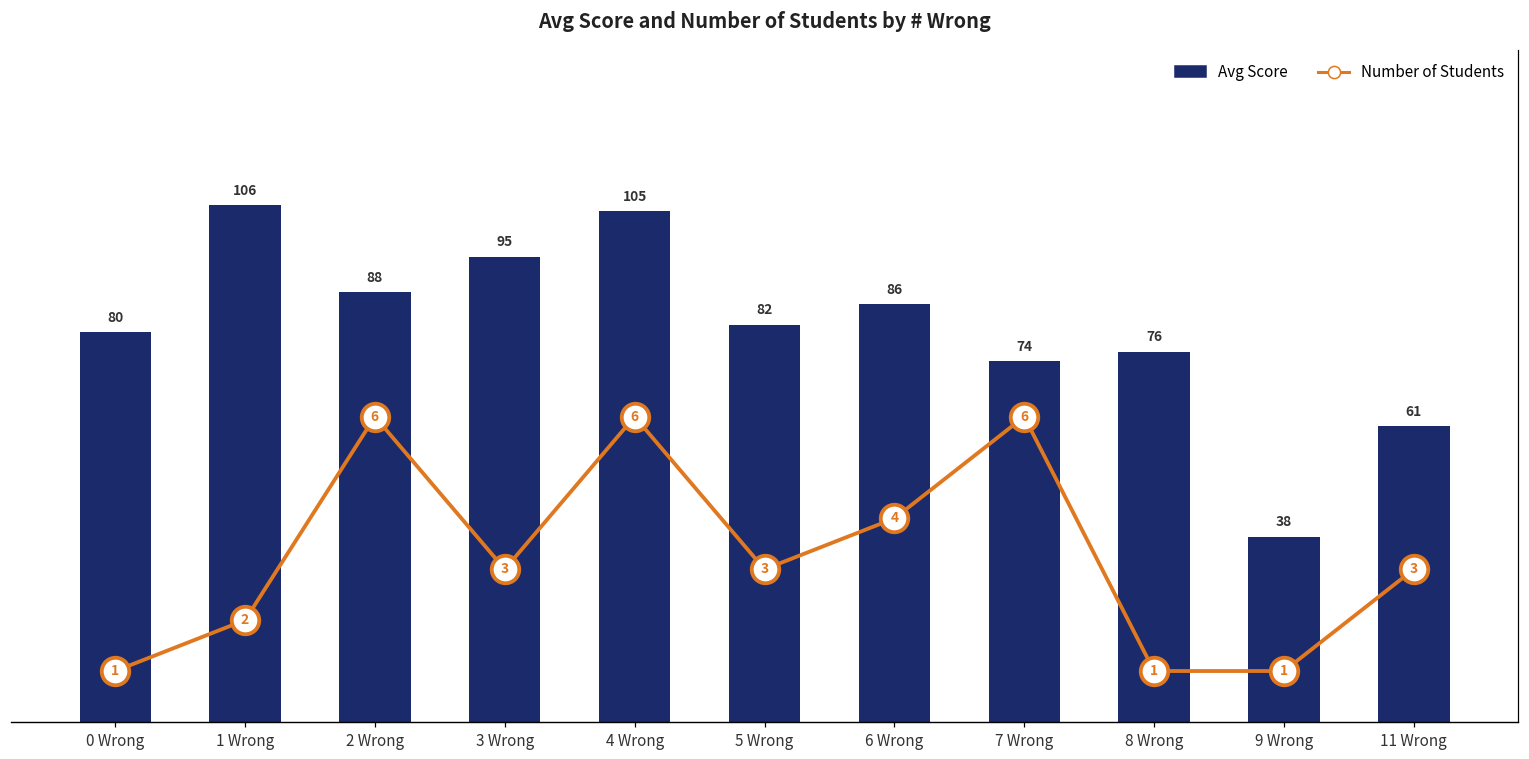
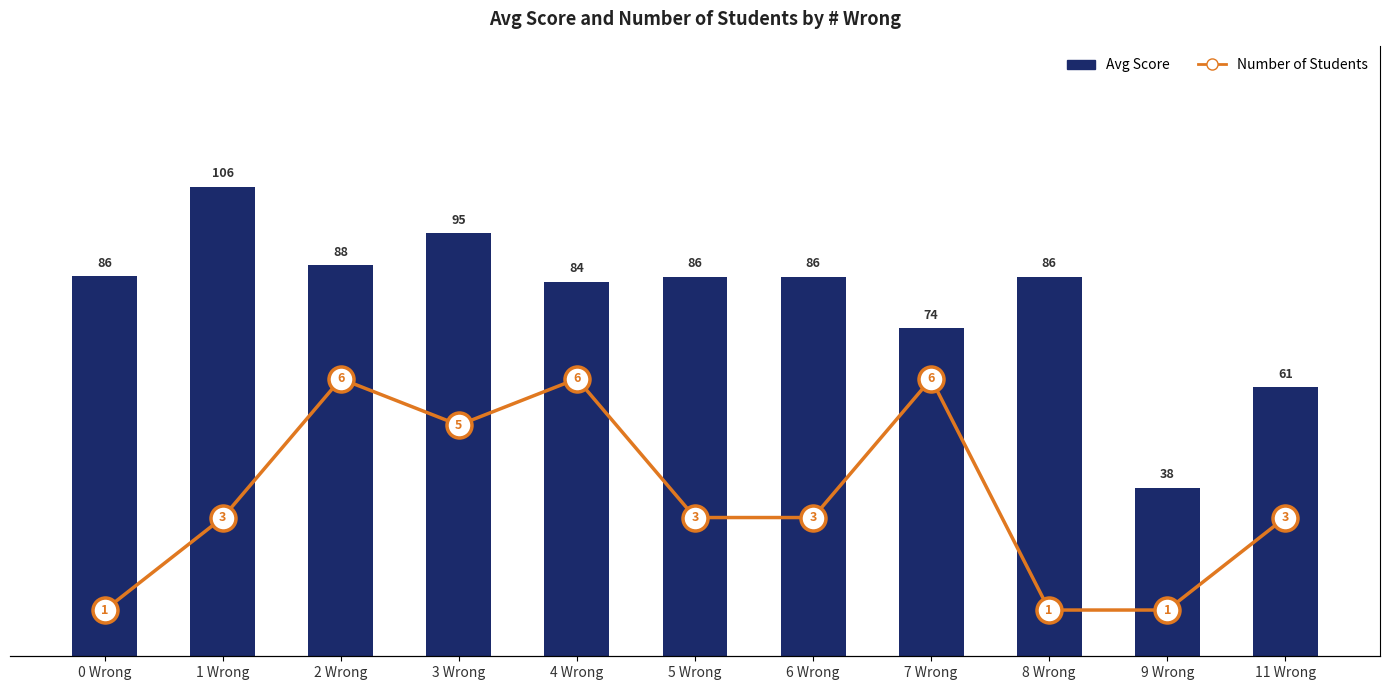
Avg Score, 0 Wrong: 80 -> 86
Avg Score, 4 Wrong: 105 -> 84
Avg Score, 5 Wrong: 82 -> 86
Avg Score, 8 Wrong: 76 -> 86
Number of Students, 1 Wrong: 2 -> 3
Number of Students, 3 Wrong: 3 -> 5
Number of Students, 6 Wrong: 4 -> 3
